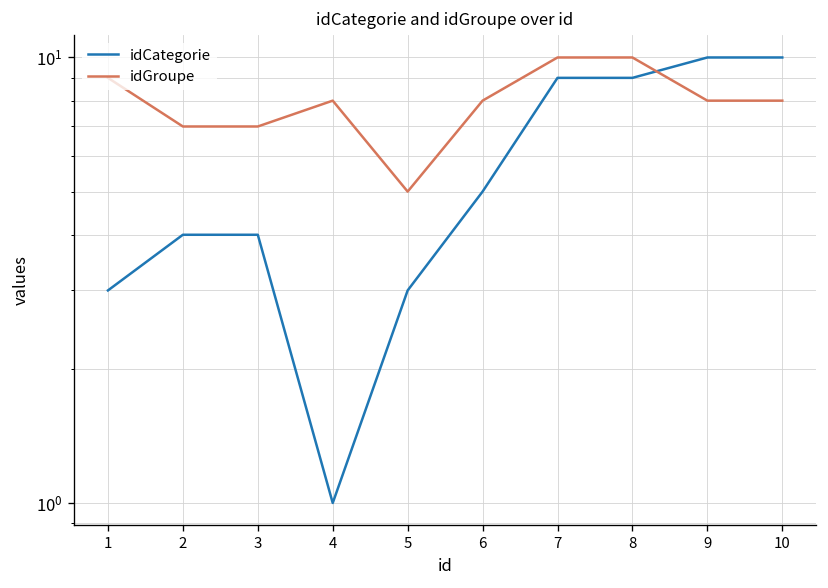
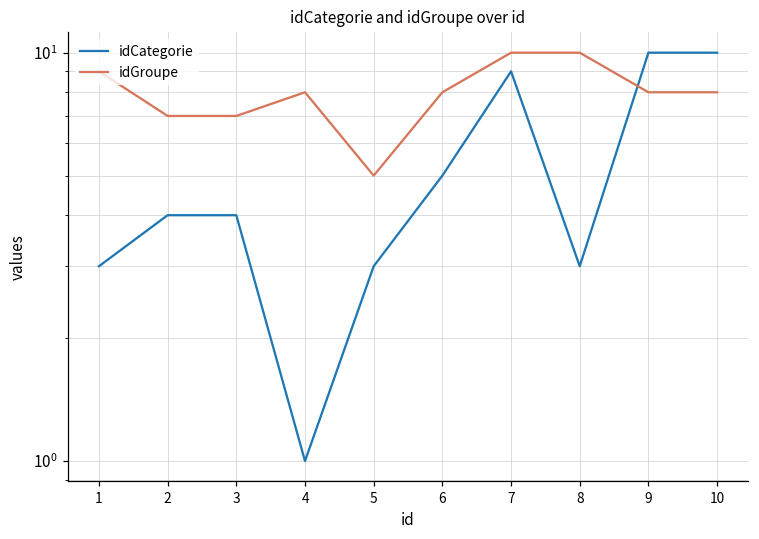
idCategorie, 8: 9 -> 3
